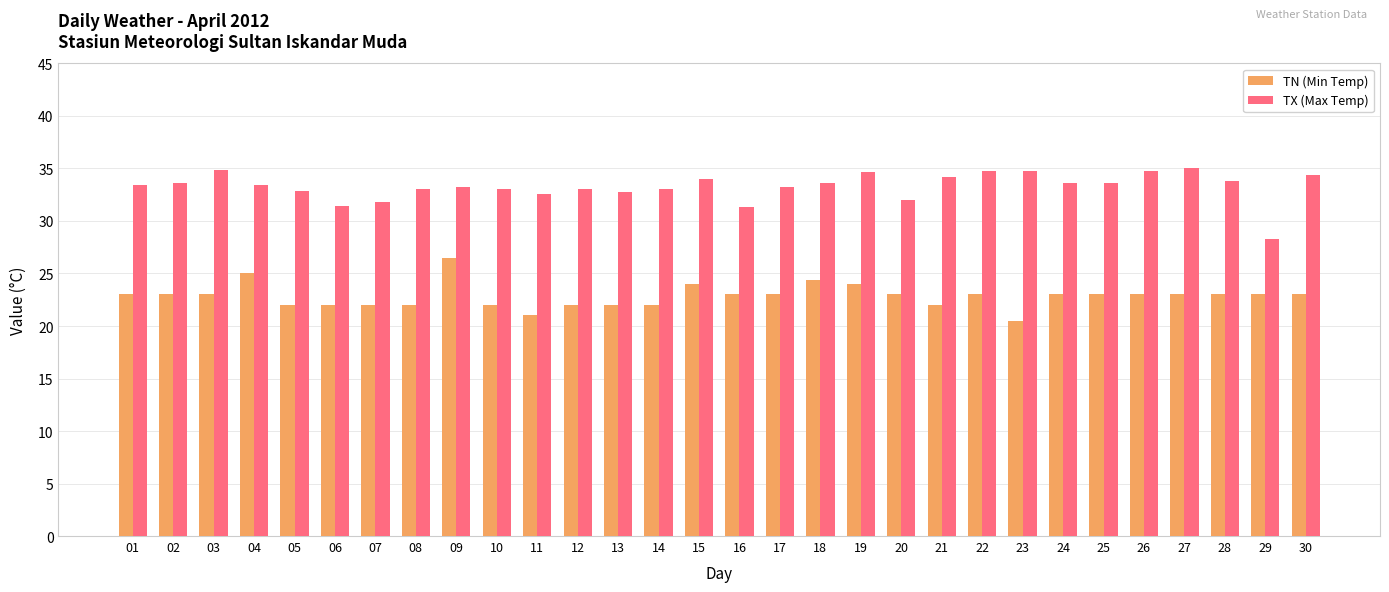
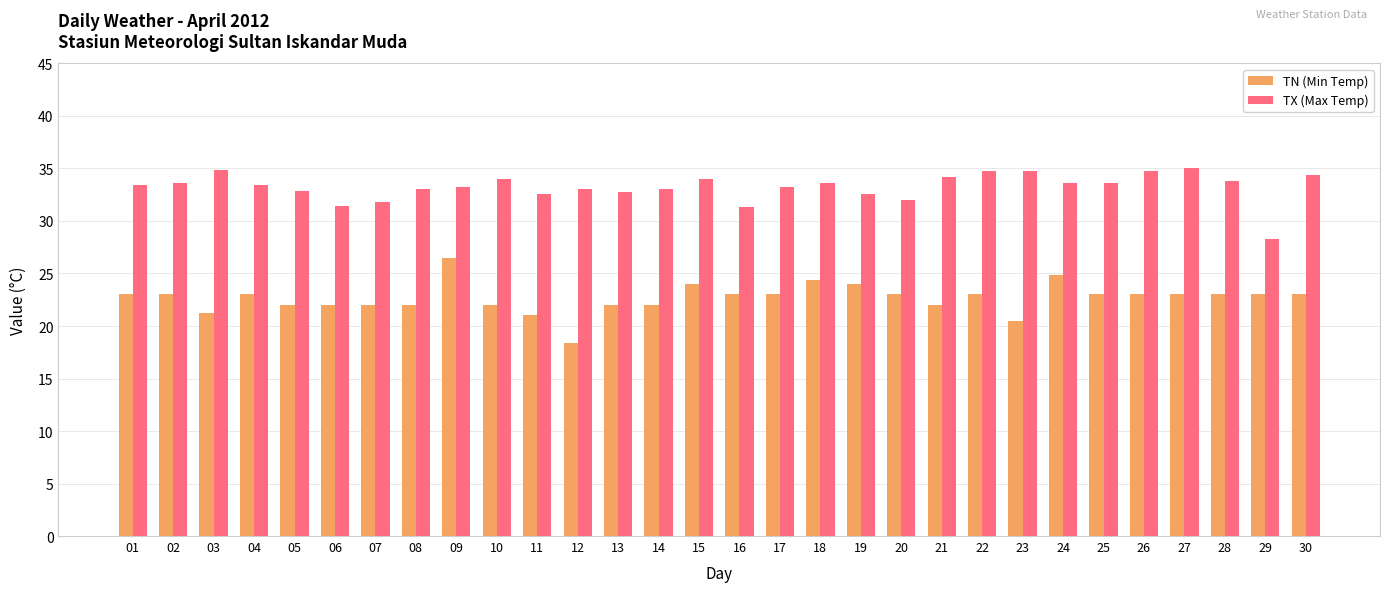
TN (Min Temp), 03: 23.0 -> 21.2
TN (Min Temp), 04: 25 -> 23
TX (Max Temp), 10: 33 -> 34
TN (Min Temp), 12: 22.0 -> 18.4
TX (Max Temp), 19: 34.7 -> 32.6
TN (Min Temp), 24: 23.0 -> 24.9
